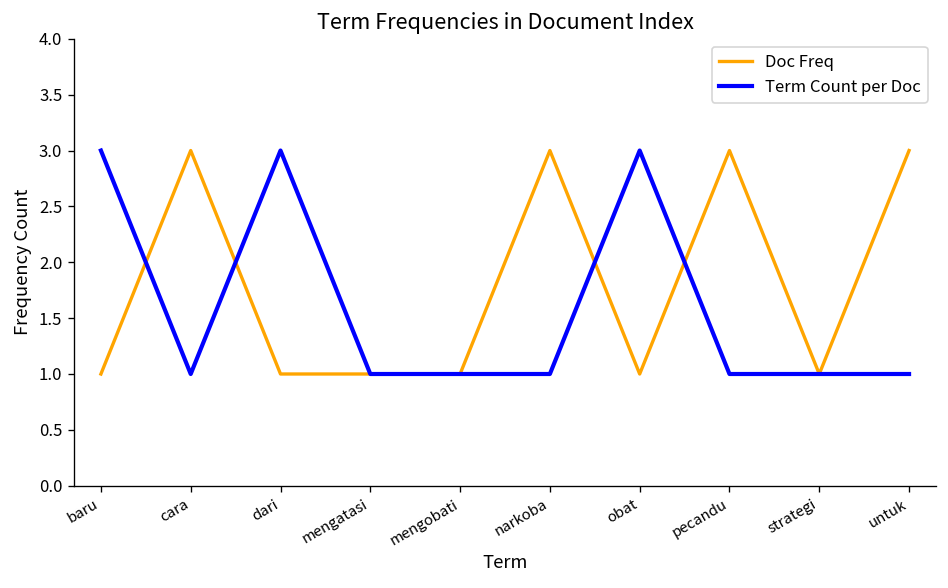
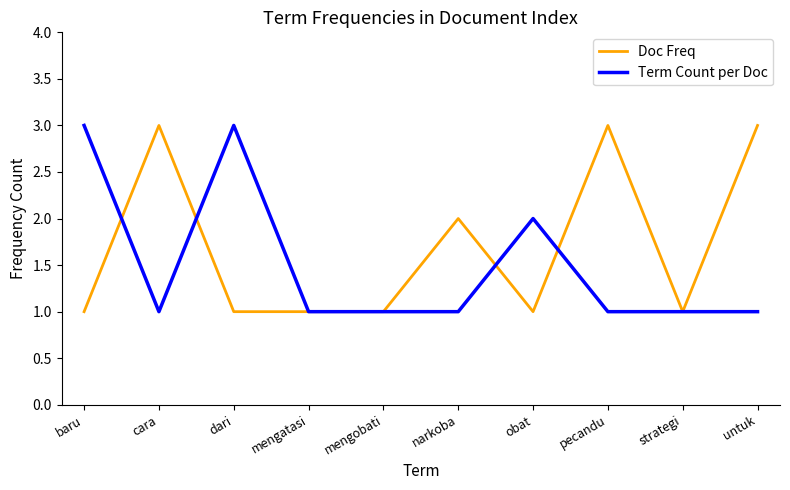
Doc Freq, narkoba: 3 -> 2
Term Count per Doc, obat: 3 -> 2
